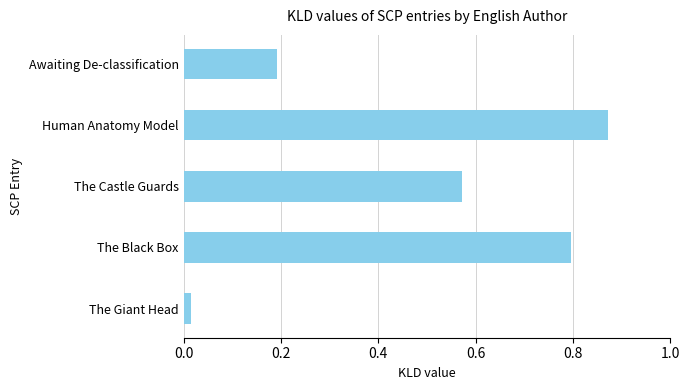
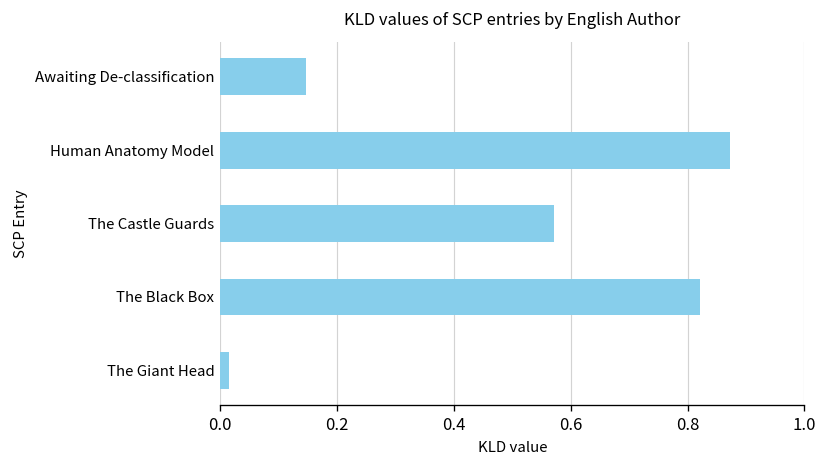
Awaiting De-classification: 0.19 -> 0.15
The Black Box: 0.80 -> 0.82
